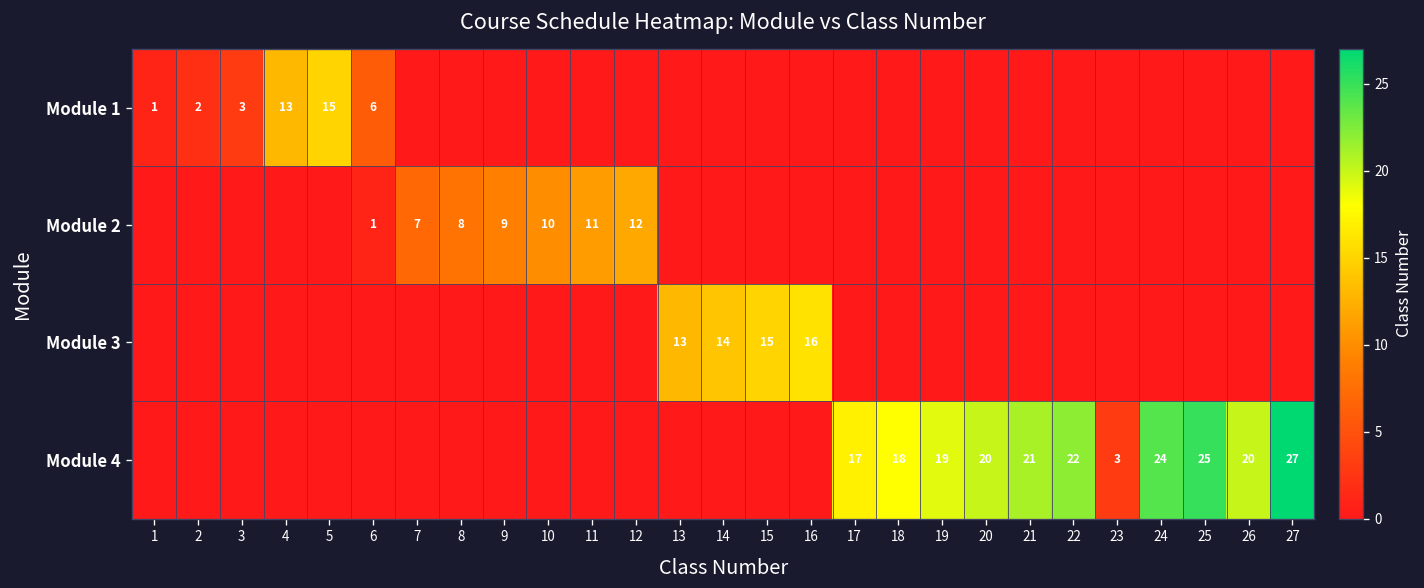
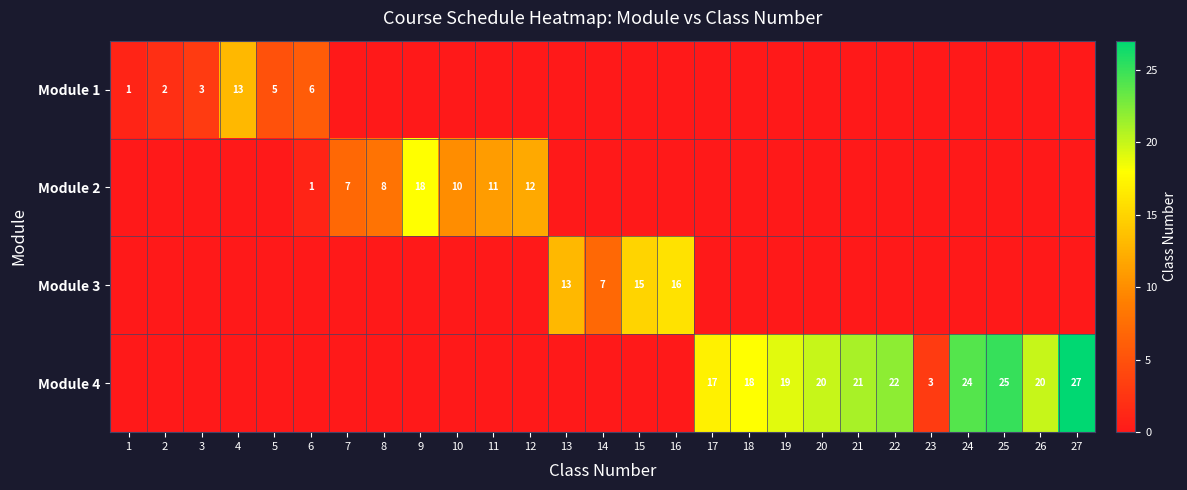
Module 1, 5: 15 -> 5
Module 2, 9: 9 -> 18
Module 3, 14: 14 -> 7
